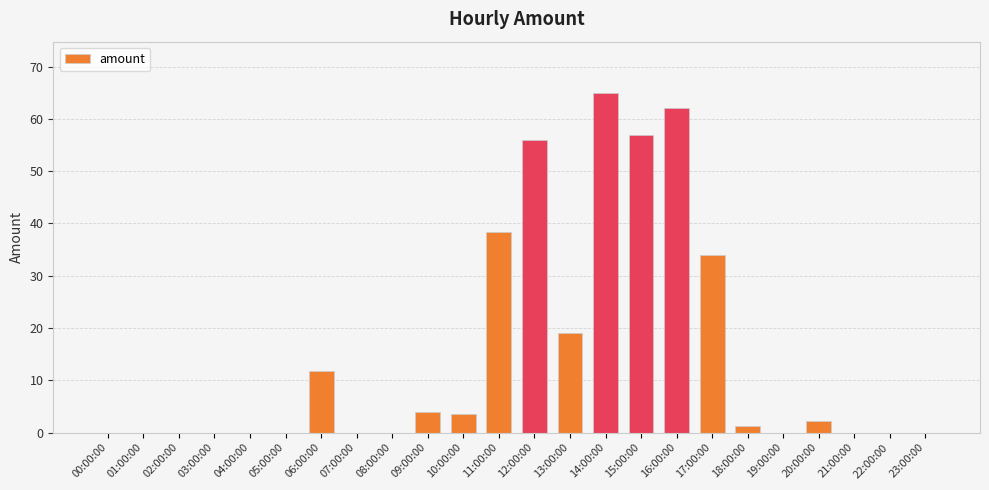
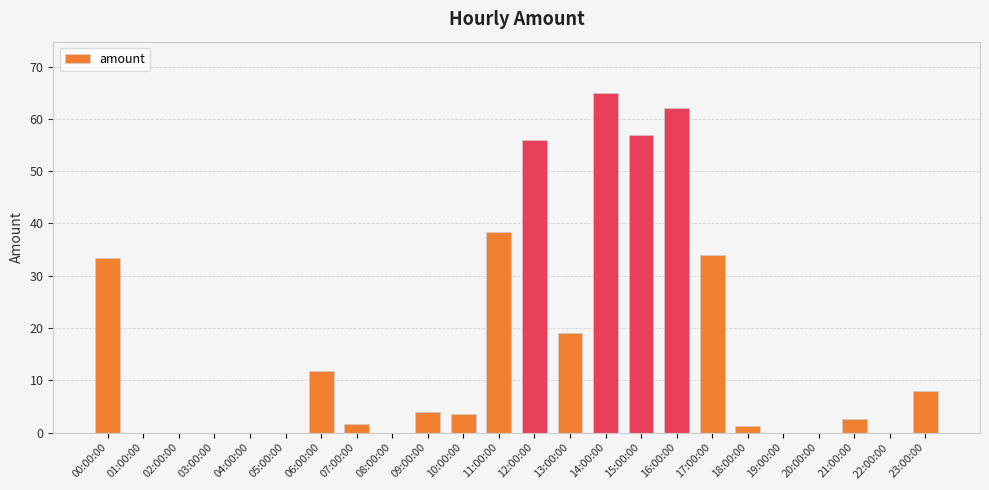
00:00:00: 0 -> 33
07:00:00: 0 -> 2
20:00:00: 2 -> 0
21:00:00: 0 -> 3
23:00:00: 0 -> 8
